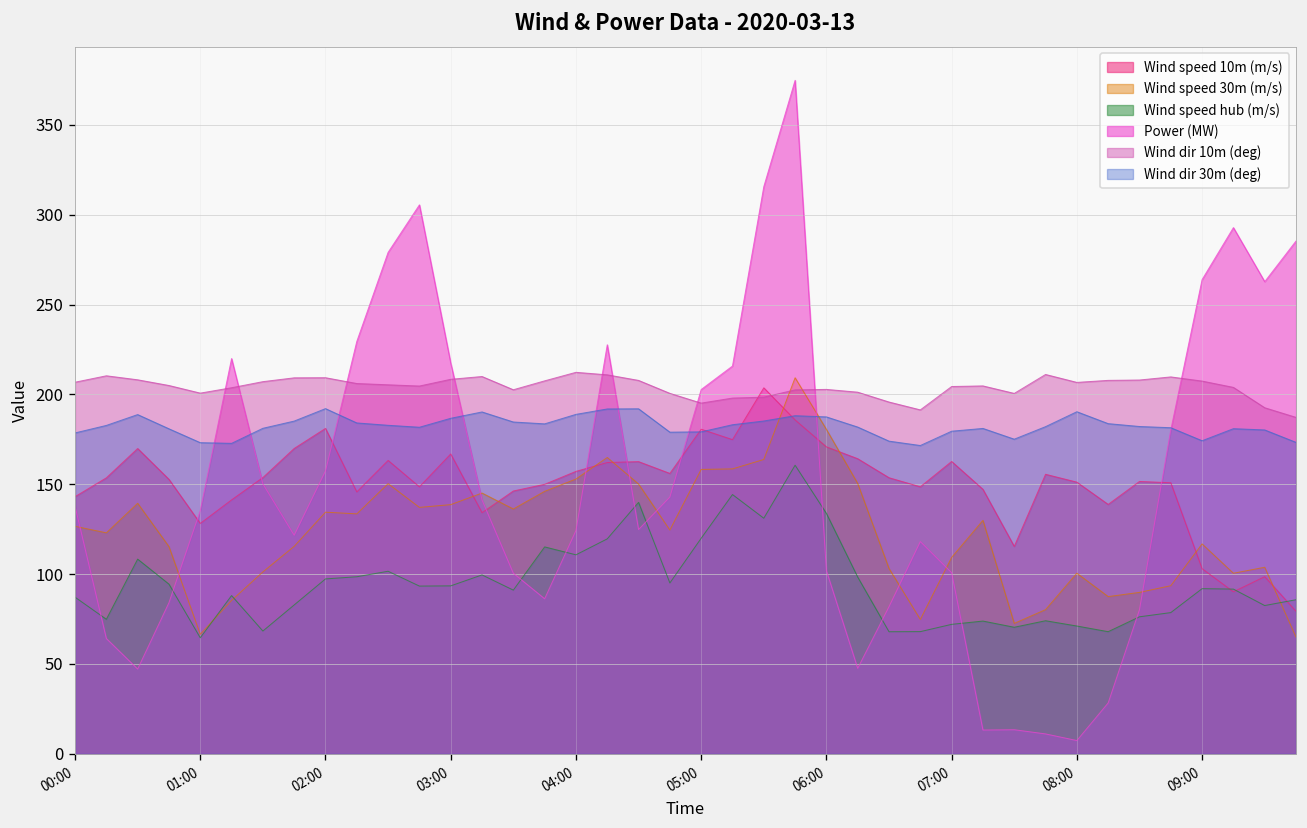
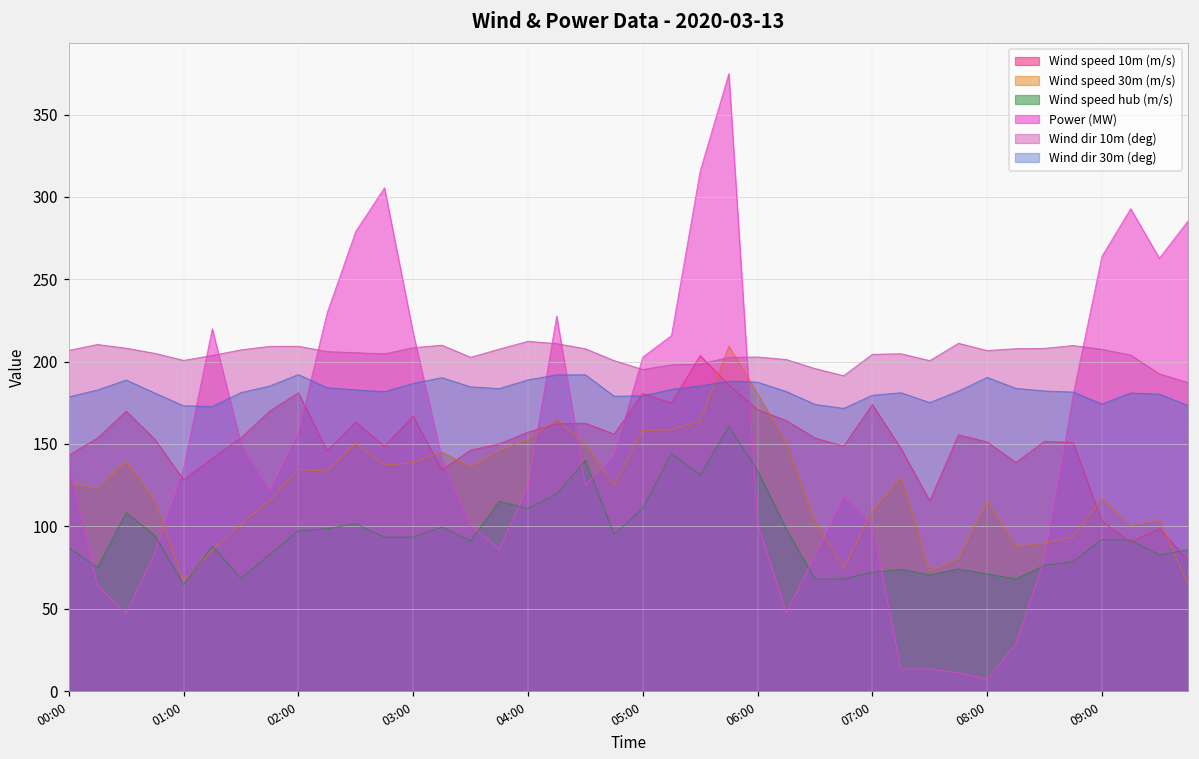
Wind speed hub (m/s), 05:00: 120 -> 111
Wind speed 10m (m/s), 07:00: 163 -> 174
Wind speed 30m (m/s), 08:00: 101 -> 115
